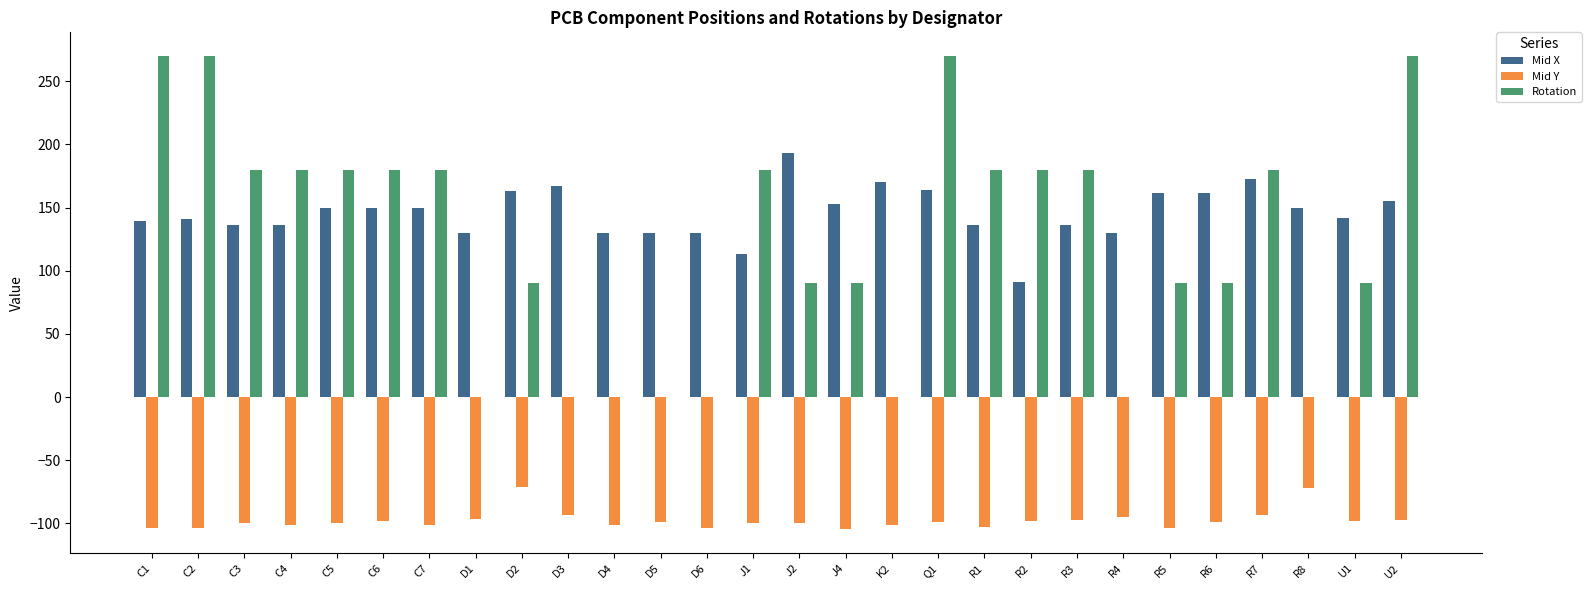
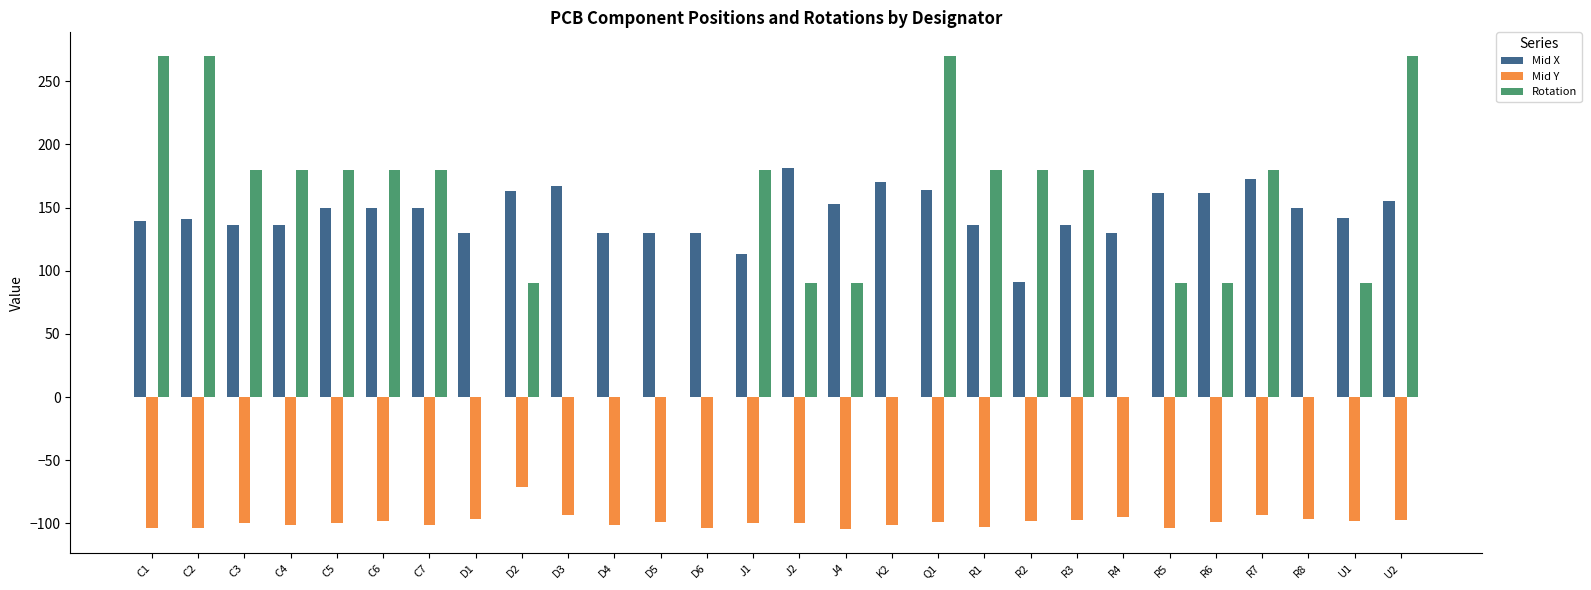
Mid X, J2: 193 -> 182
Mid Y, R8: -72 -> -96
